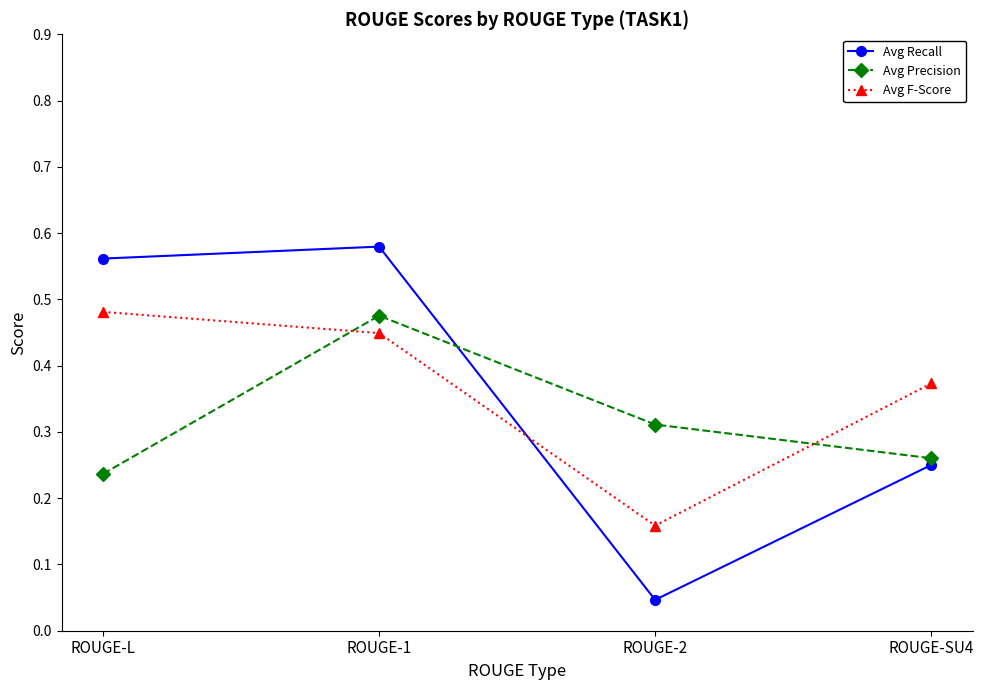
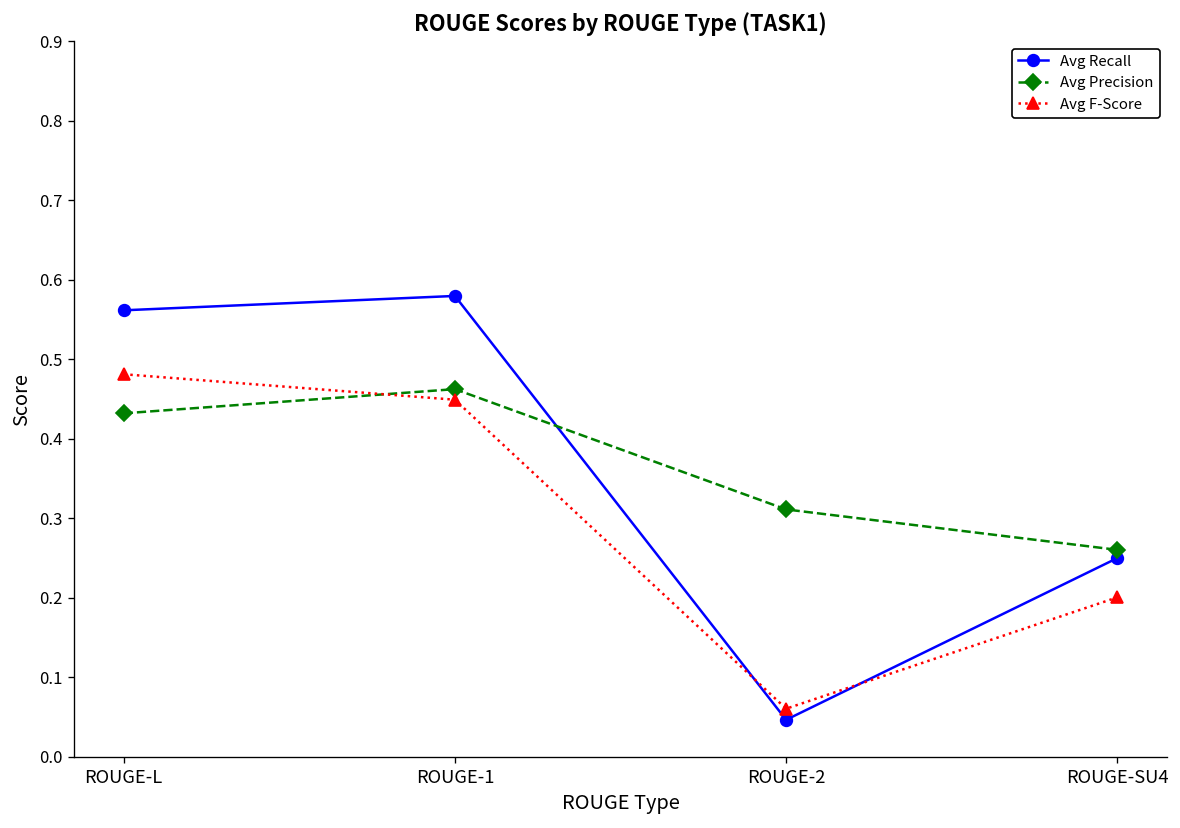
Avg Precision, ROUGE-L: 0.24 -> 0.43
Avg Precision, ROUGE-1: 0.48 -> 0.46
Avg F-Score, ROUGE-2: 0.16 -> 0.06
Avg F-Score, ROUGE-SU4: 0.37 -> 0.20
